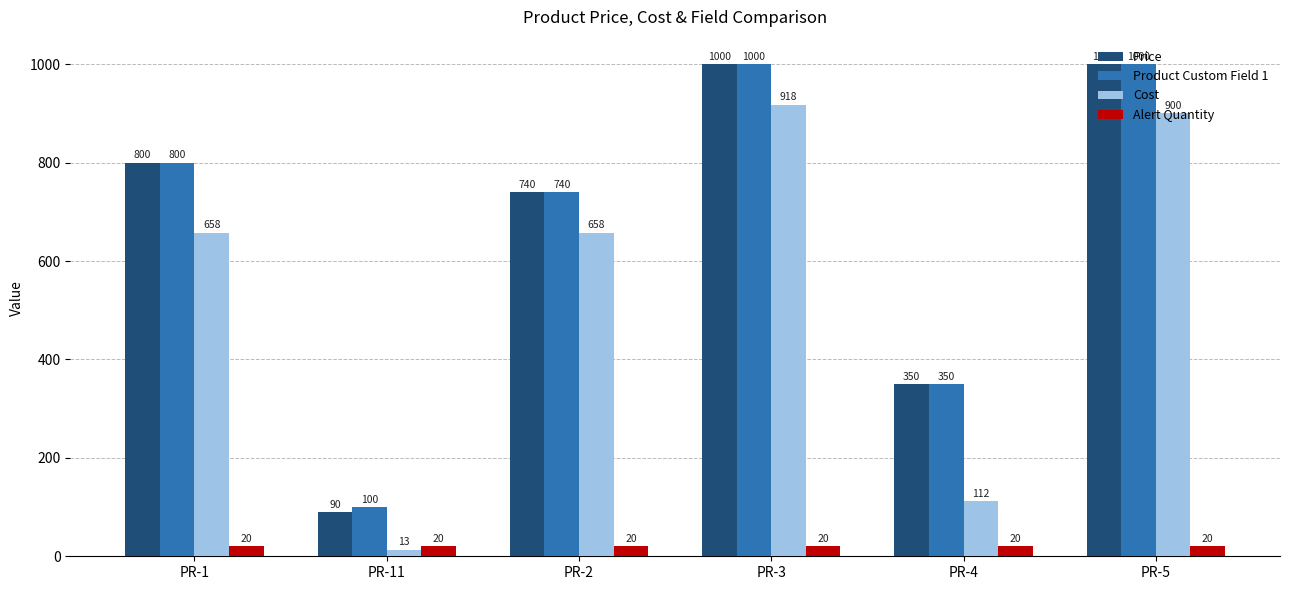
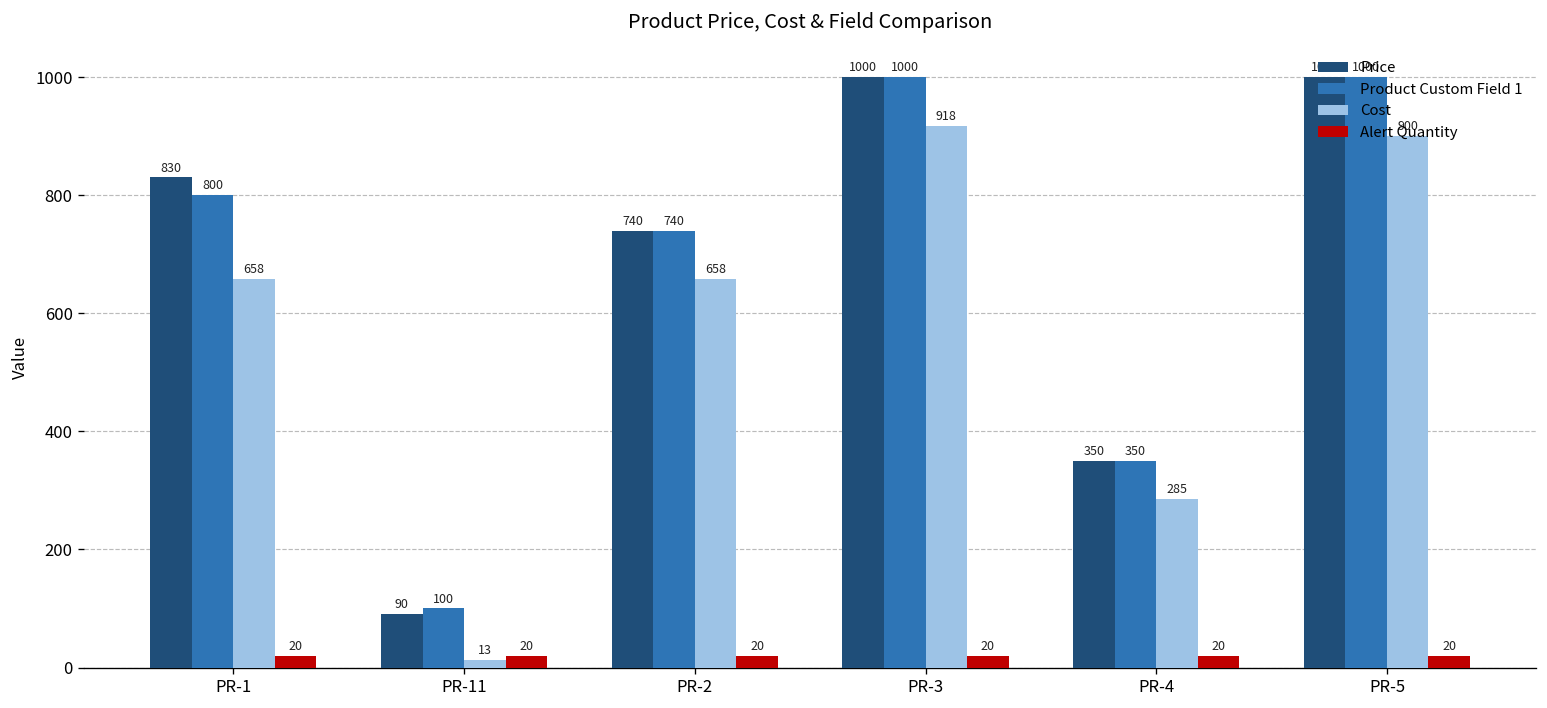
Price, PR-1: 800 -> 830
Cost, PR-4: 112 -> 285
